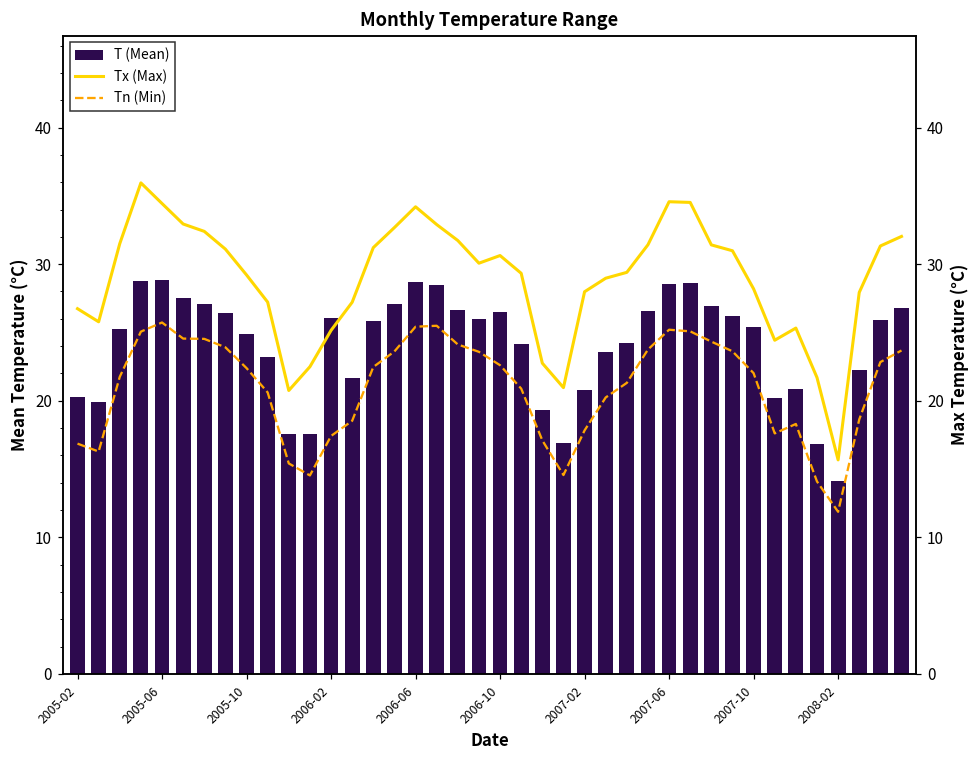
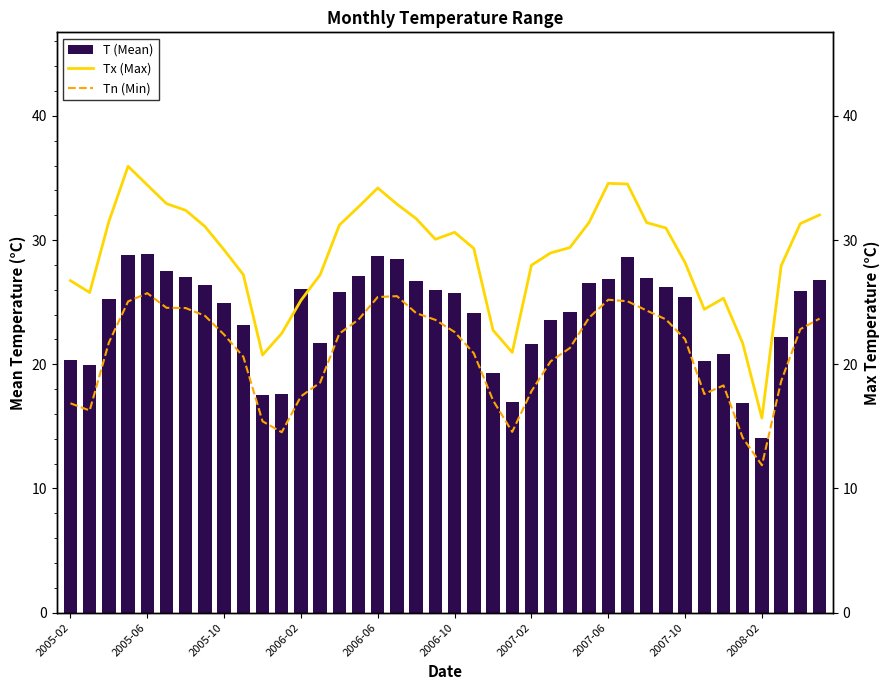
T (Mean), 2006-10: 26.5 -> 25.8
T (Mean), 2007-02: 20.8 -> 21.7
T (Mean), 2007-06: 28.6 -> 26.9
